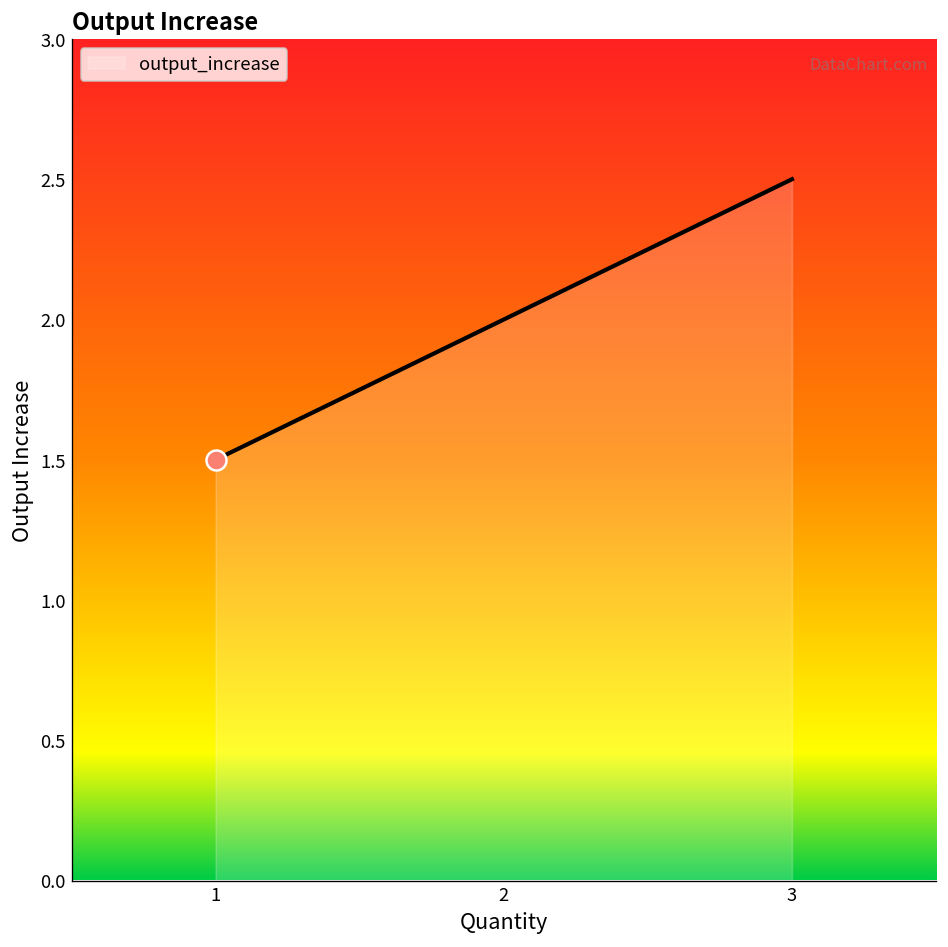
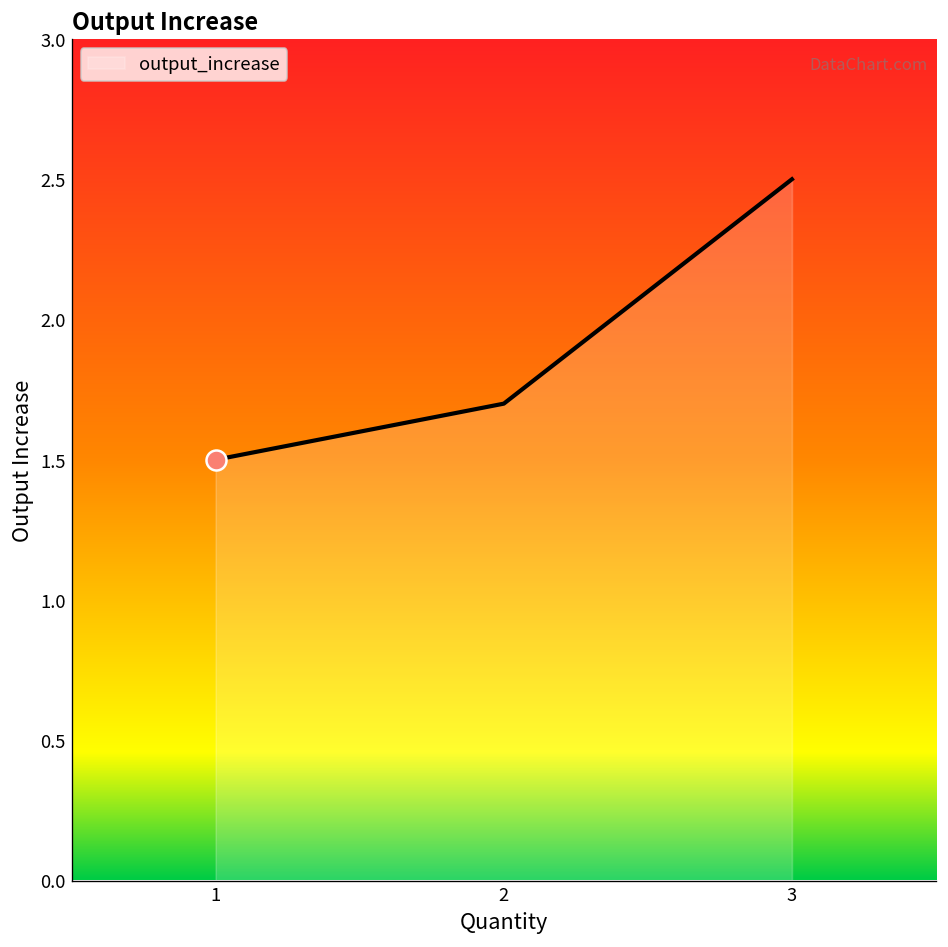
output_increase, 2: 2.0 -> 1.7
